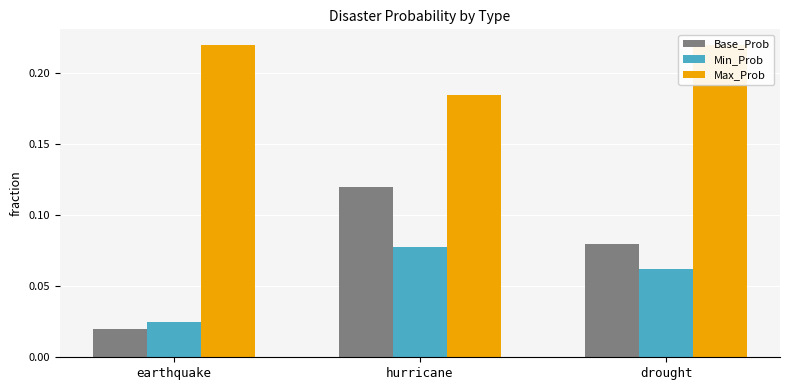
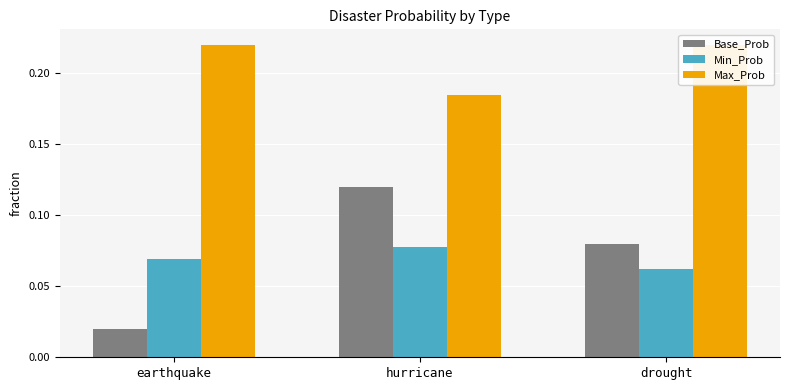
Min_Prob, earthquake: 0.025 -> 0.069
